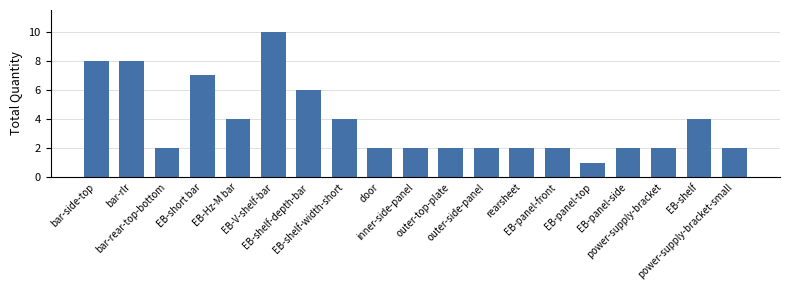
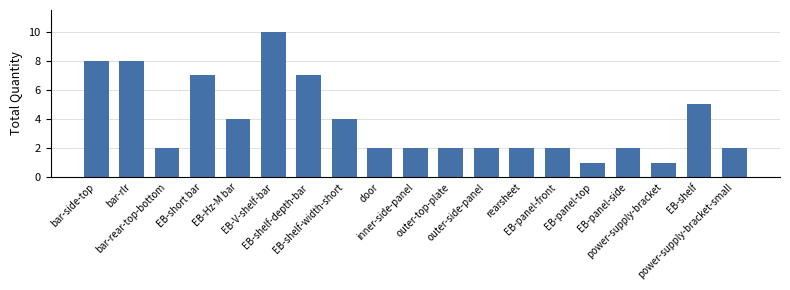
EB-shelf-depth-bar: 6 -> 7
power-supply-bracket: 2 -> 1
EB-shelf: 4 -> 5
